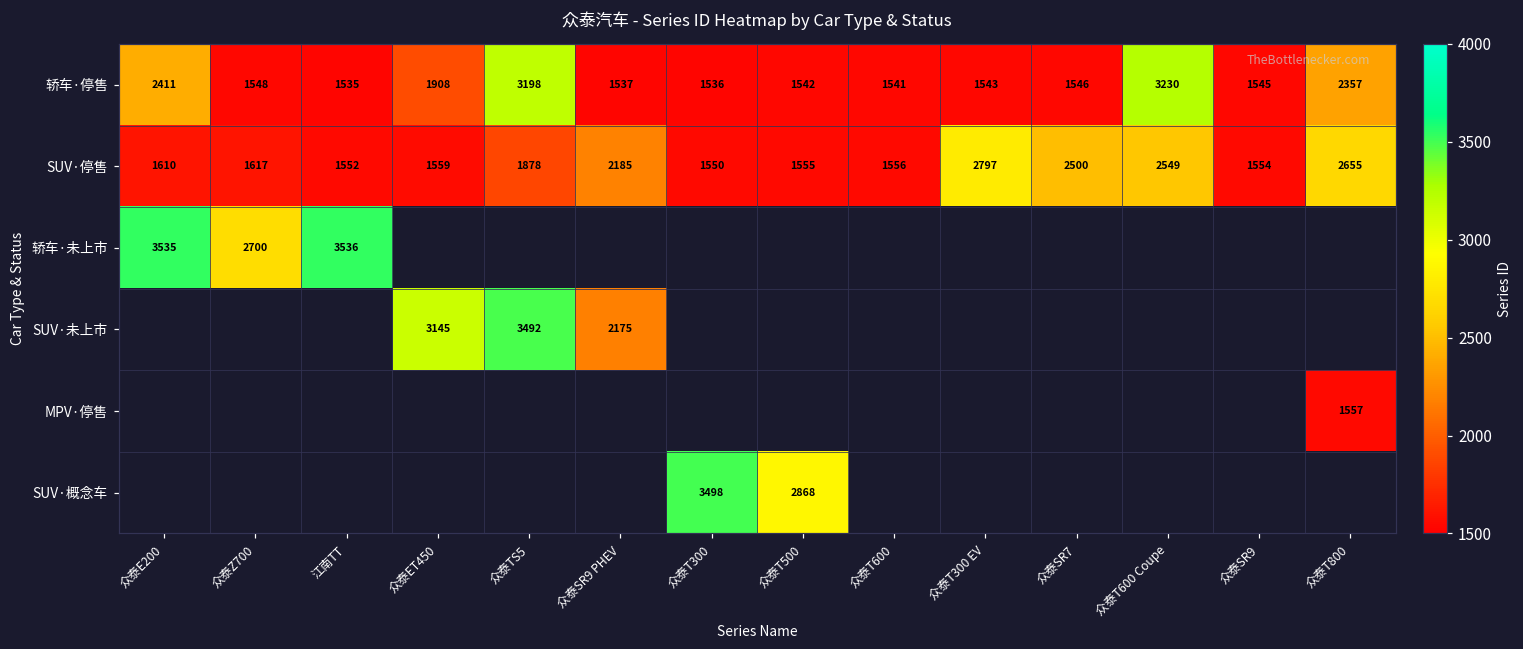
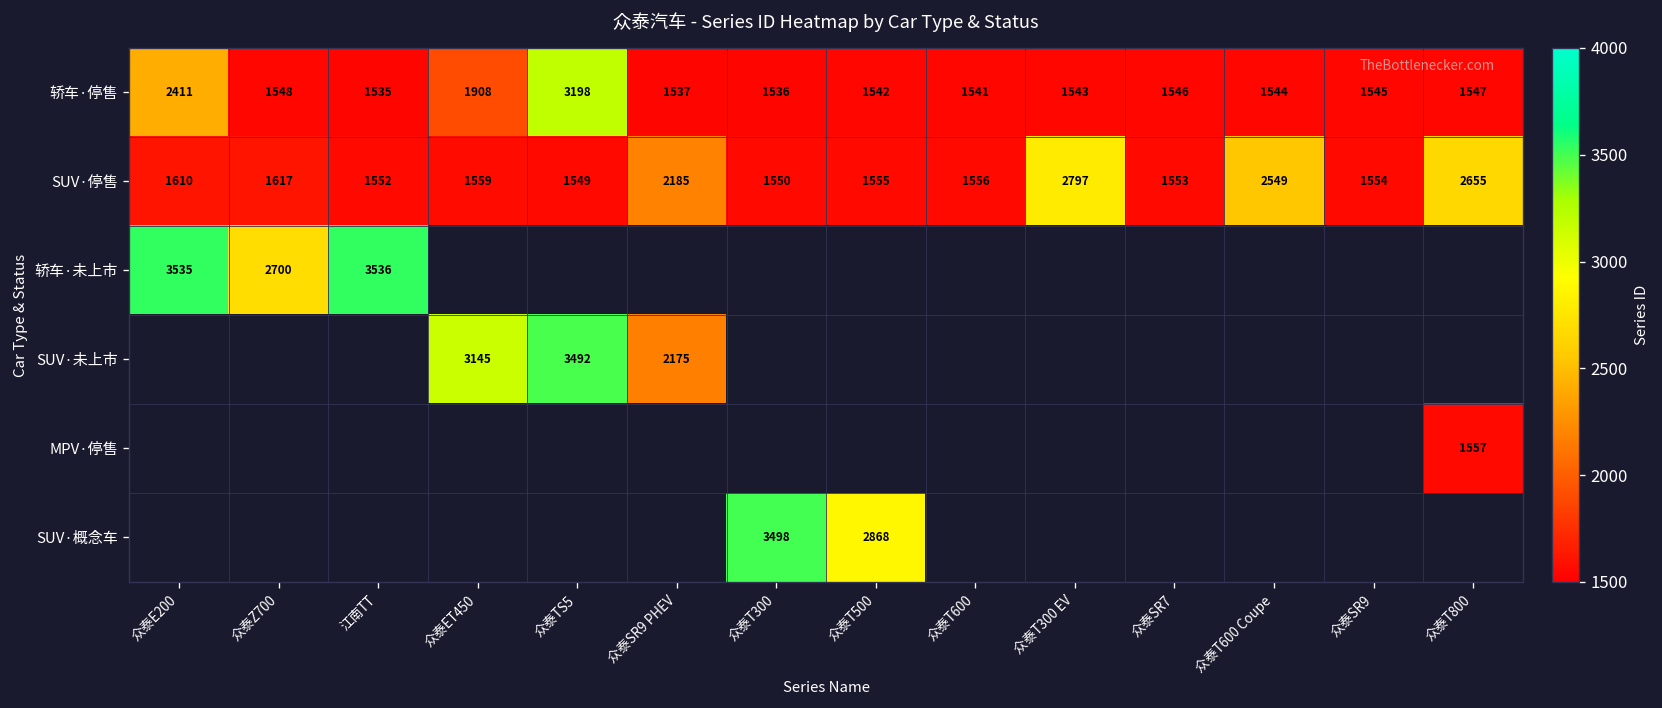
轿车·停售, 众泰T600 Coupe: 3230 -> 1544
轿车·停售, 众泰T800: 2357 -> 1547
SUV·停售, 众泰TS5: 1878 -> 1549
SUV·停售, 众泰SR7: 2500 -> 1553
